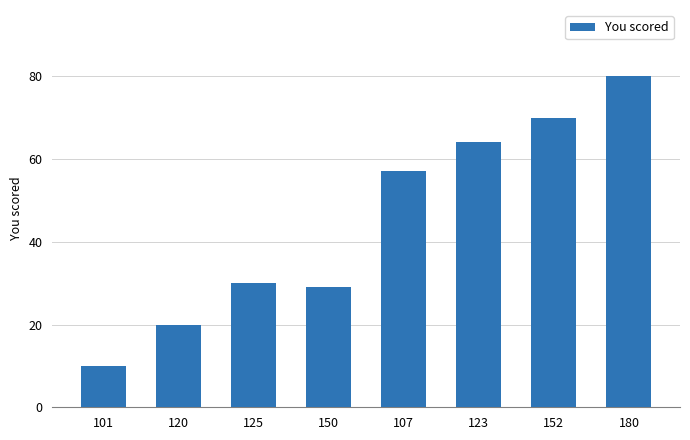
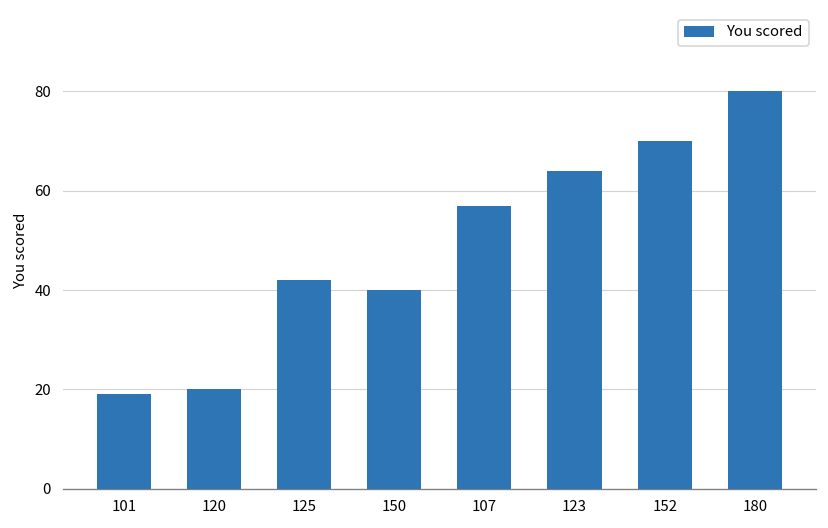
101: 10 -> 19
125: 30 -> 42
150: 29 -> 40
